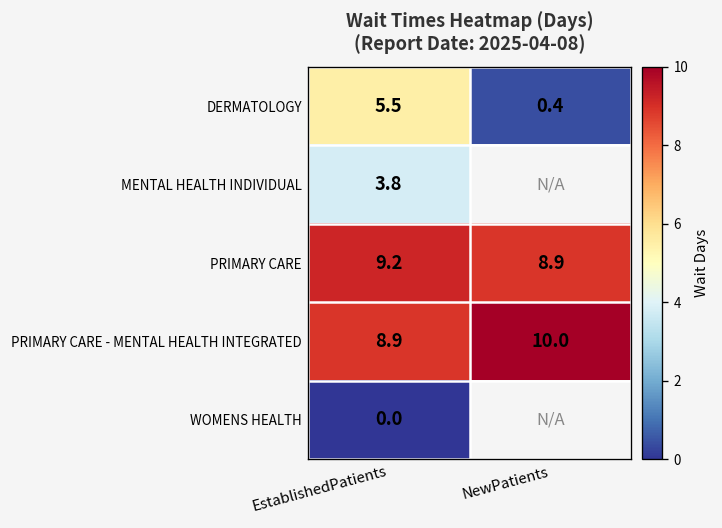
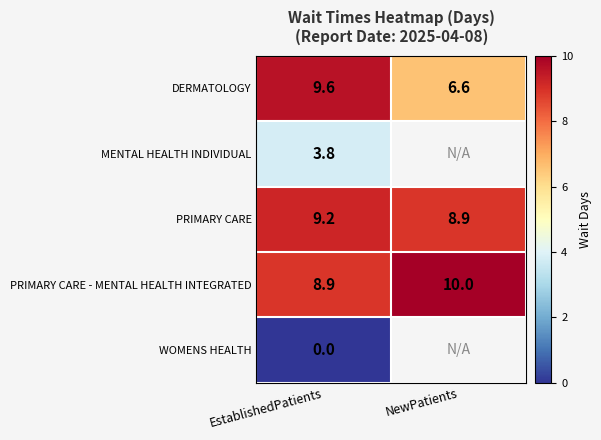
DERMATOLOGY, EstablishedPatients: 5.5 -> 9.6
DERMATOLOGY, NewPatients: 0.4 -> 6.6
